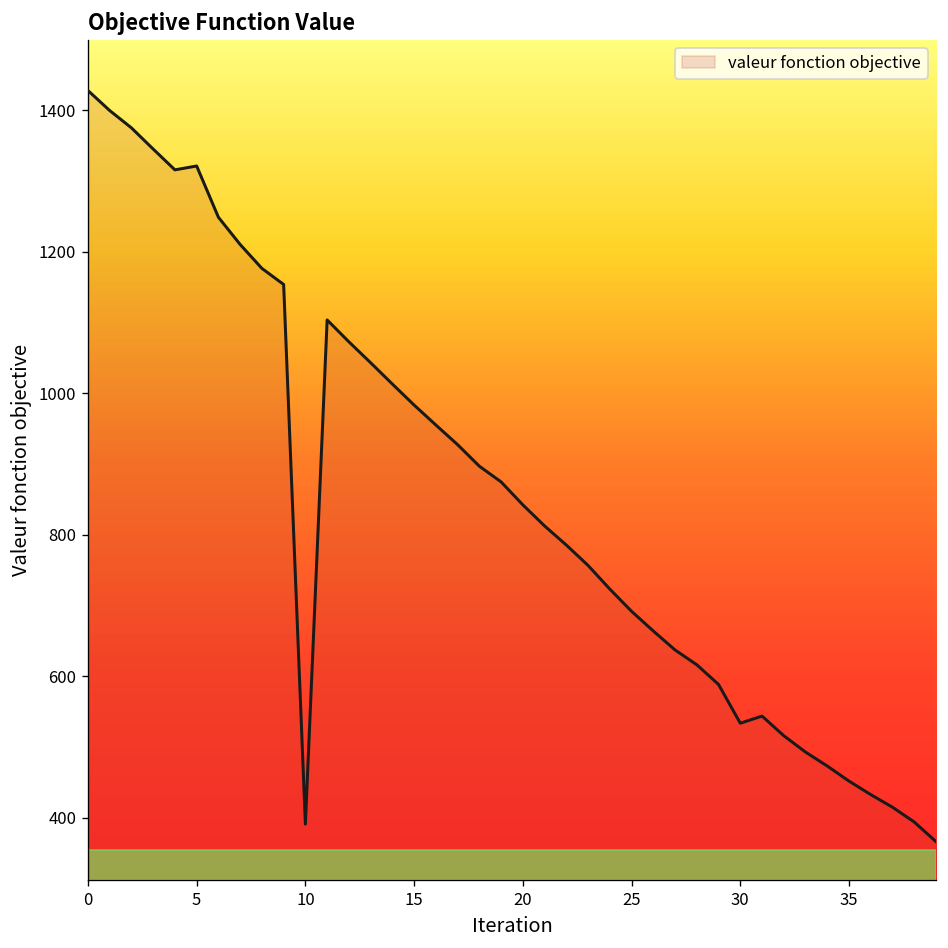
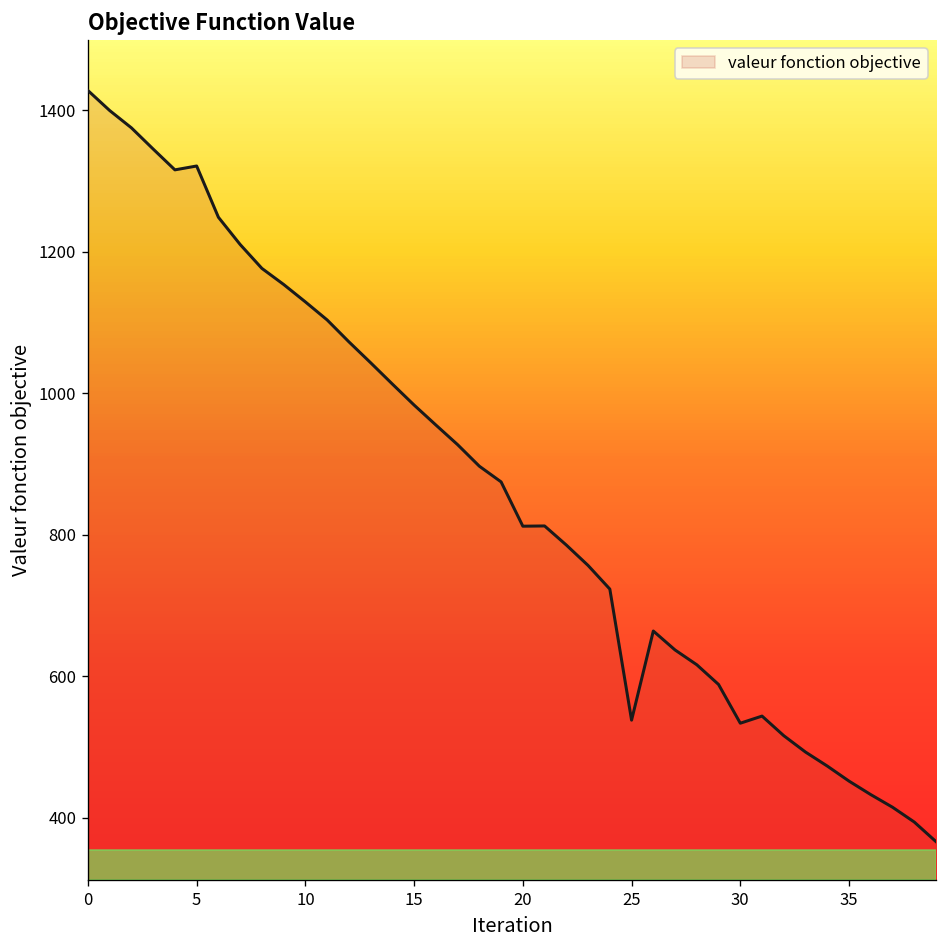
10: 390 -> 1130
20: 840 -> 810
25: 690 -> 540
